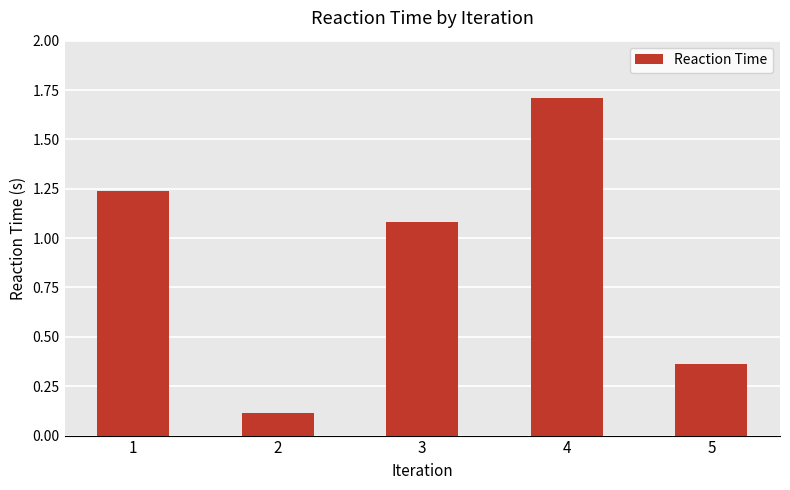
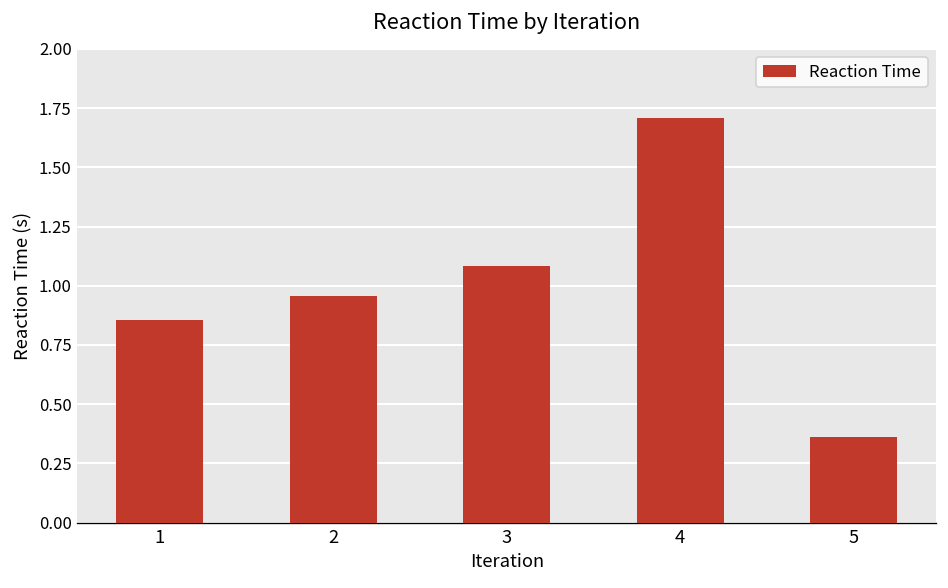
1: 1.24 -> 0.86
2: 0.12 -> 0.96
